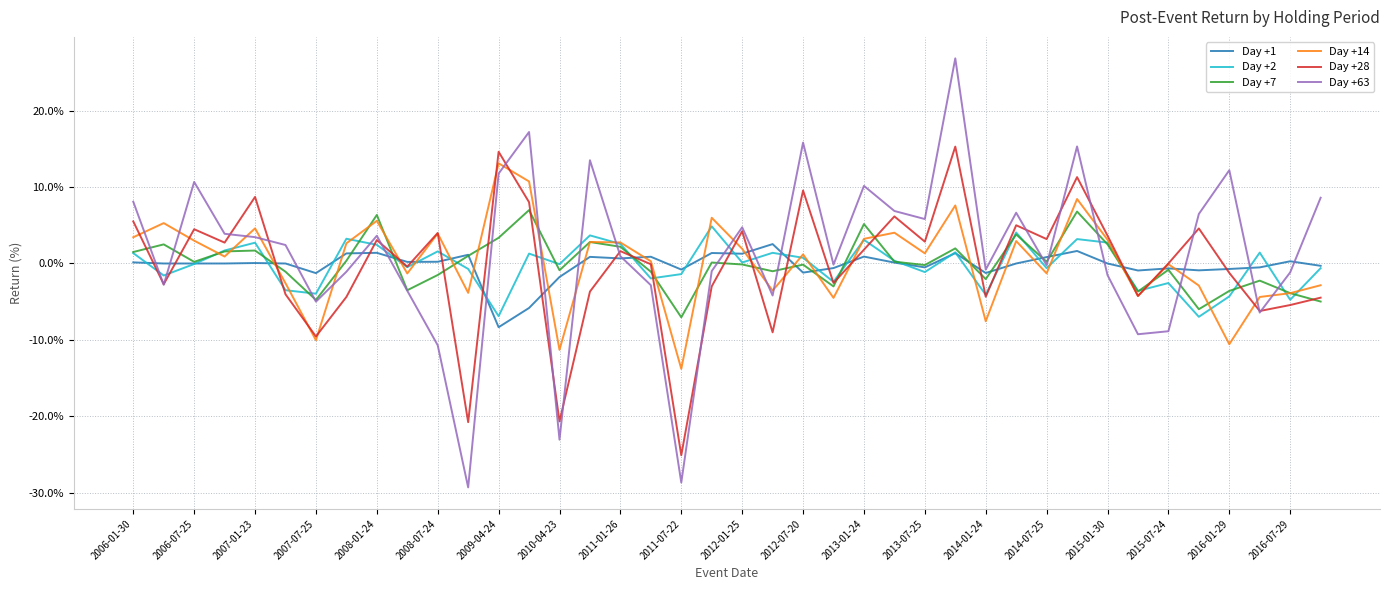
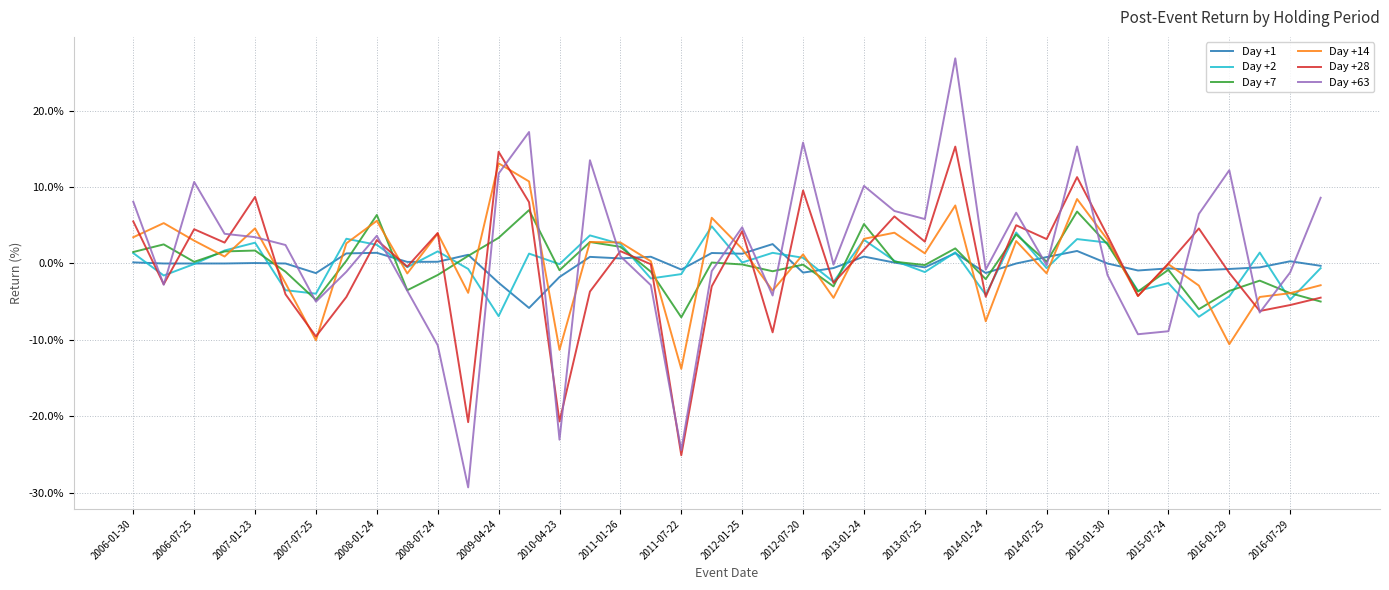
Day +1, 2009-04-24: -8% -> -3%
Day +63, 2011-07-22: -29% -> -24%
